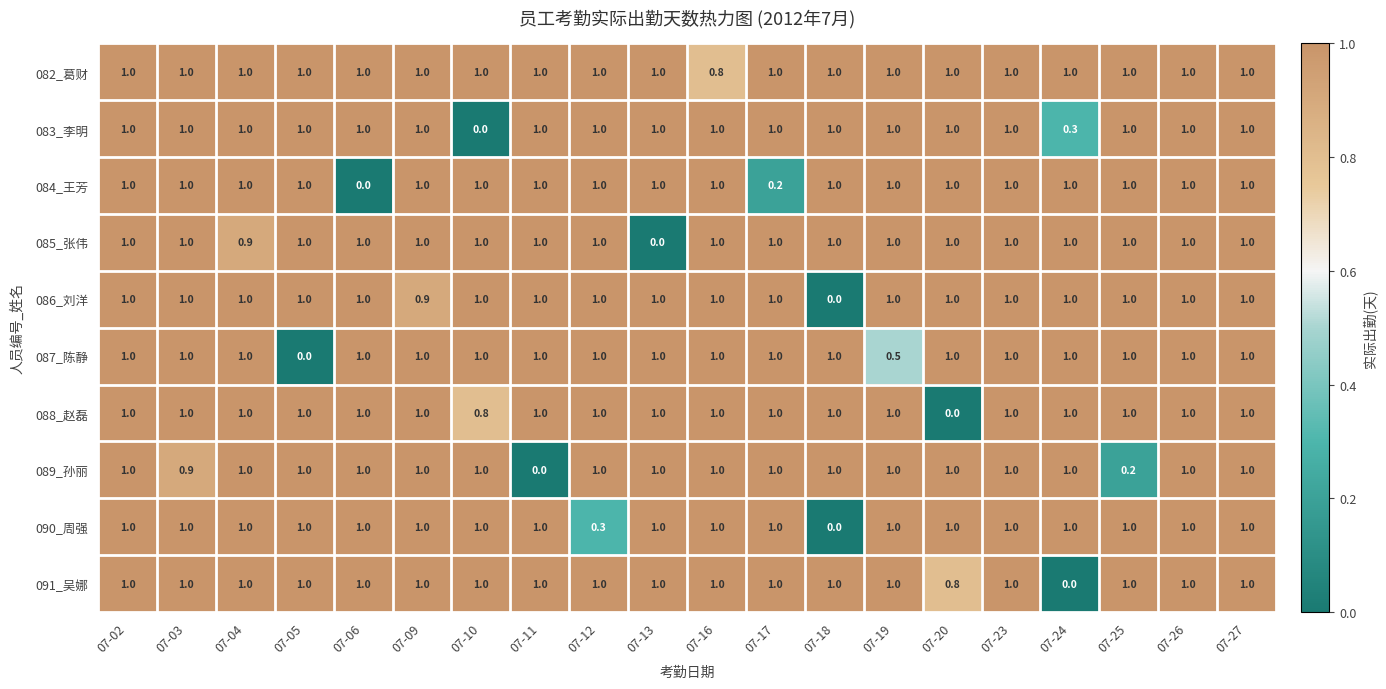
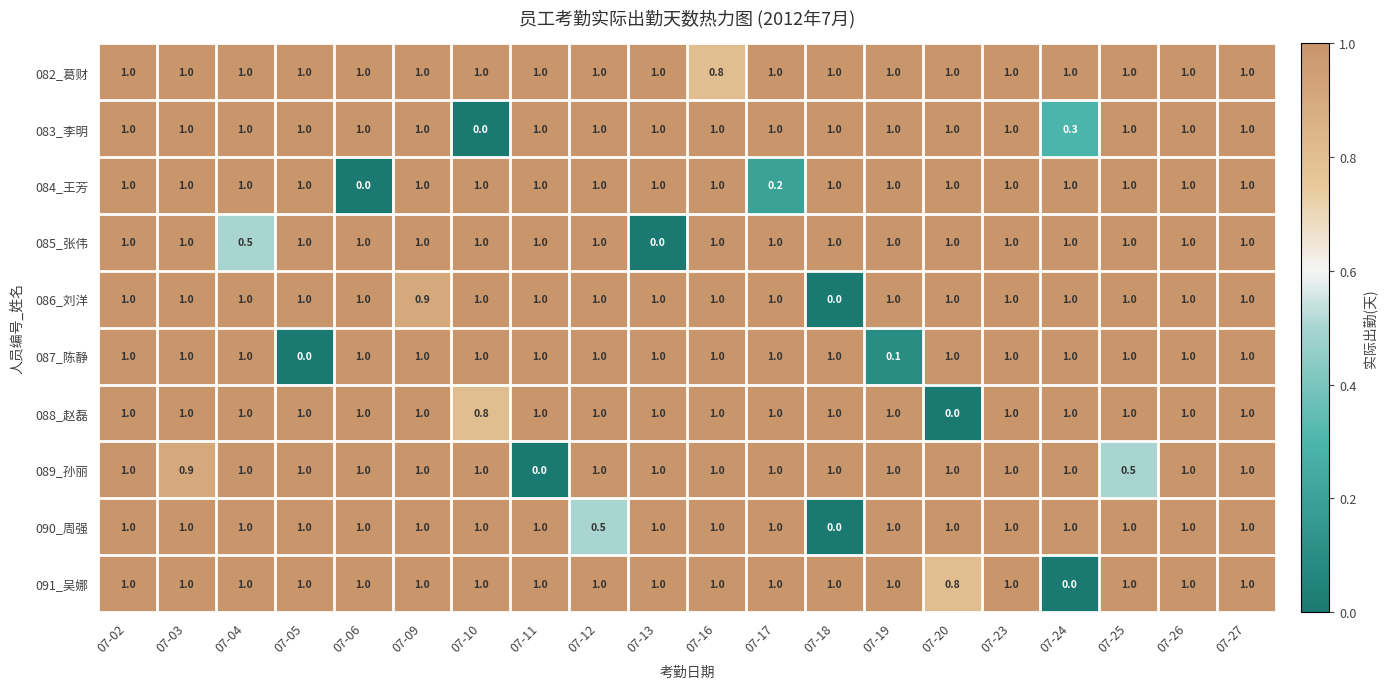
085_张伟, 07-04: 0.9 -> 0.5
087_陈静, 07-19: 0.5 -> 0.1
089_孙丽, 07-25: 0.2 -> 0.5
090_周强, 07-12: 0.3 -> 0.5
